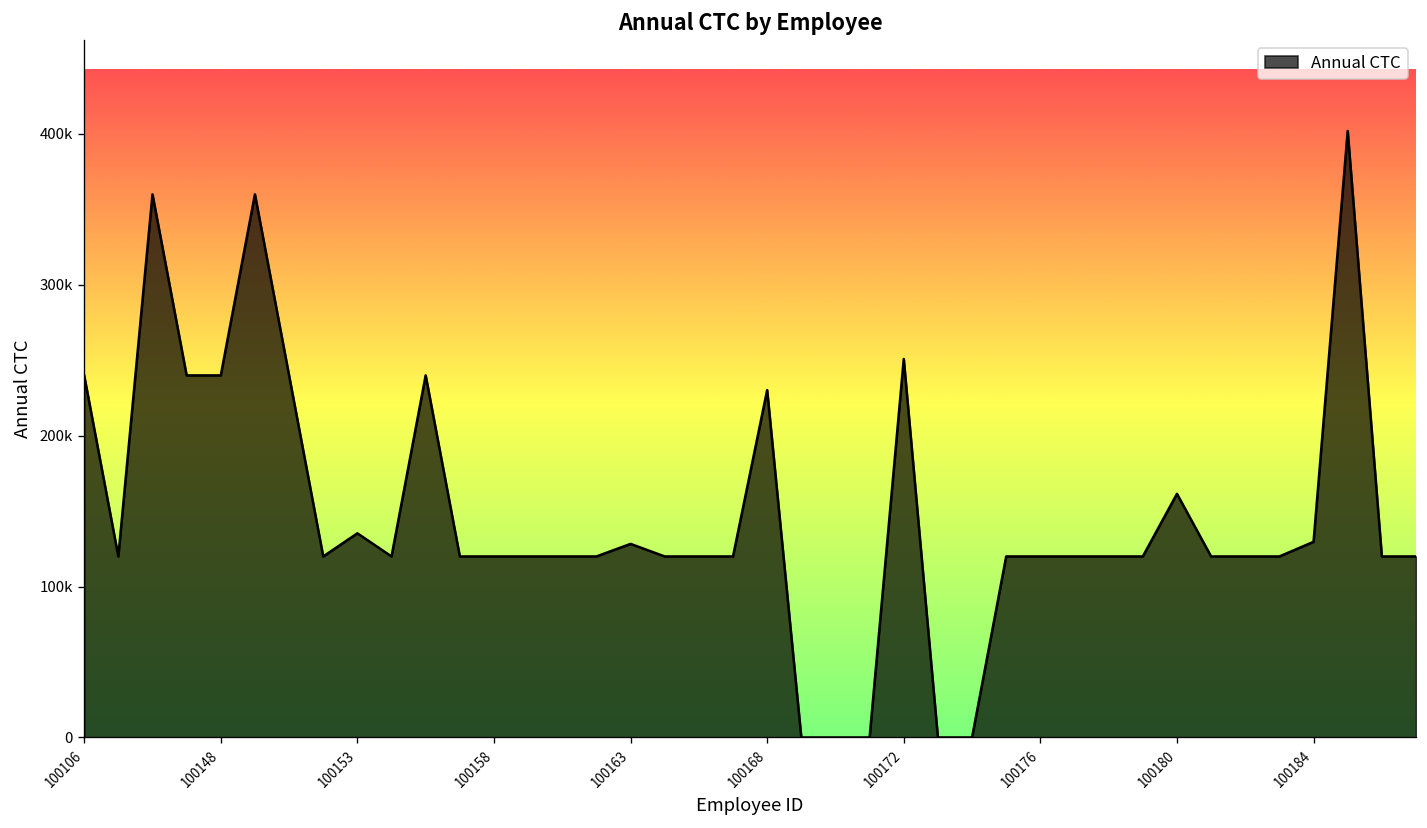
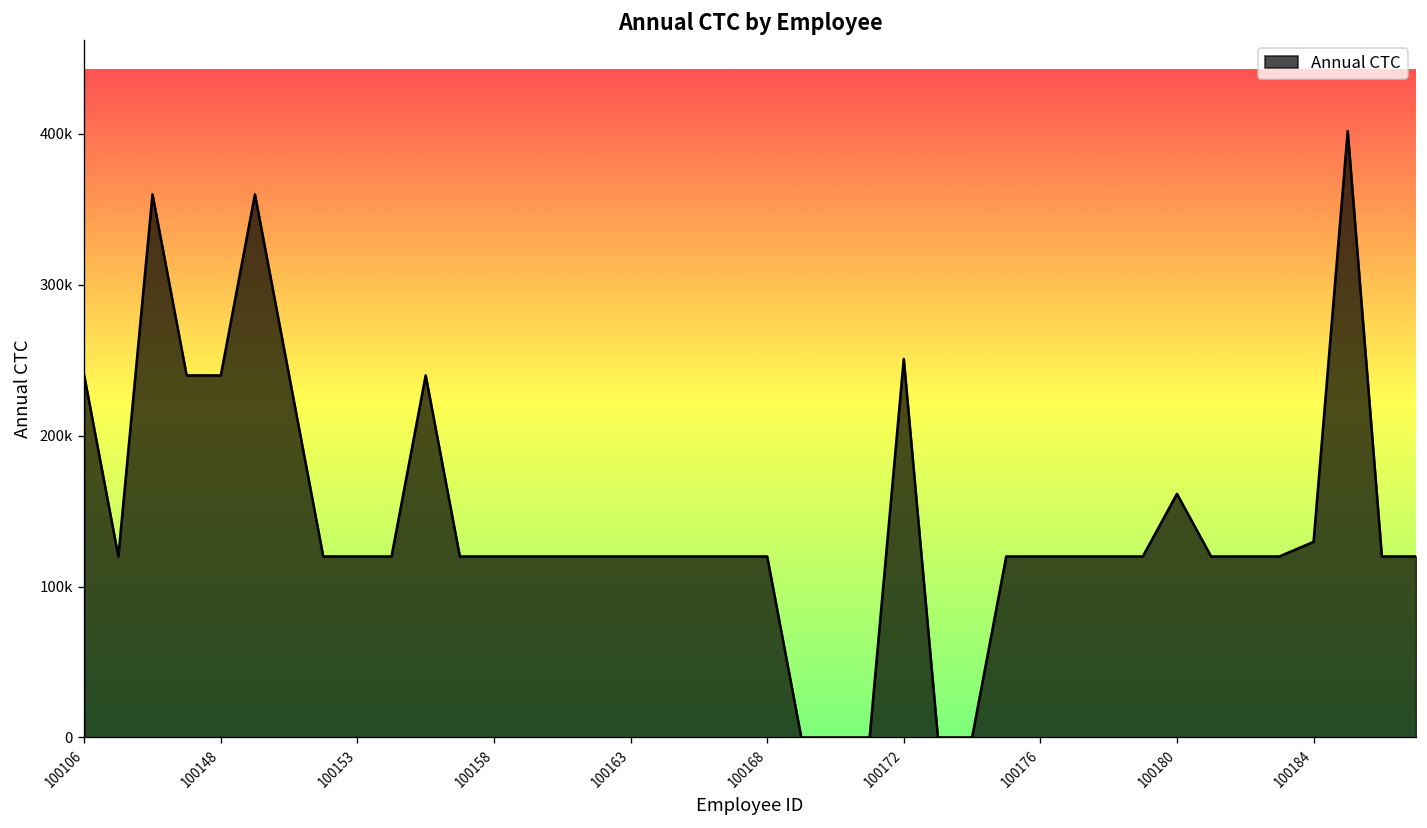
100153: 135000 -> 120000
100163: 128000 -> 120000
100168: 230000 -> 120000
